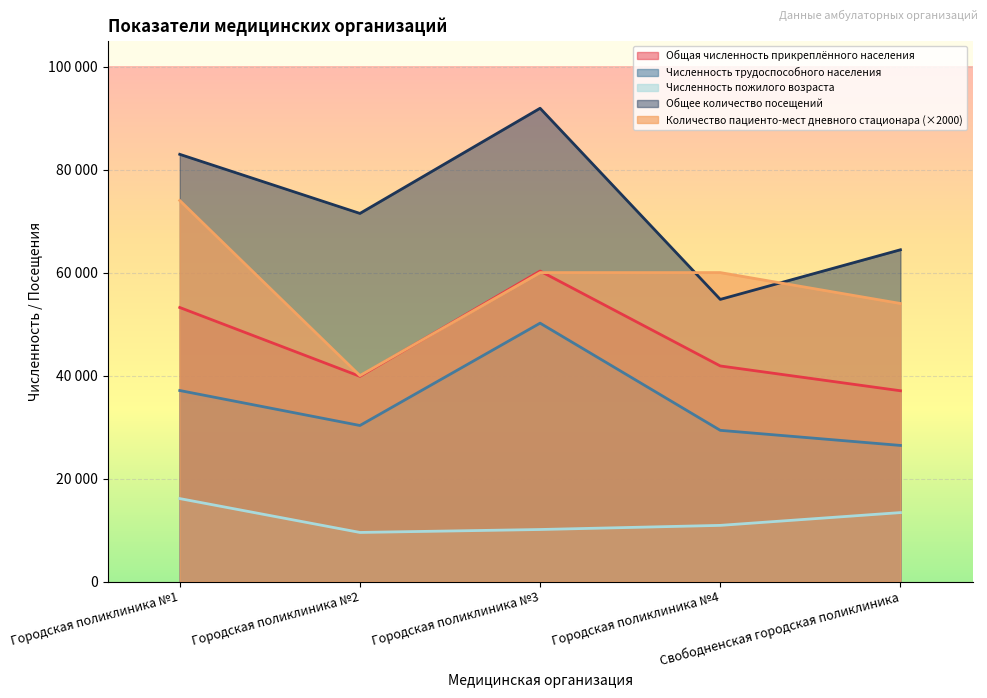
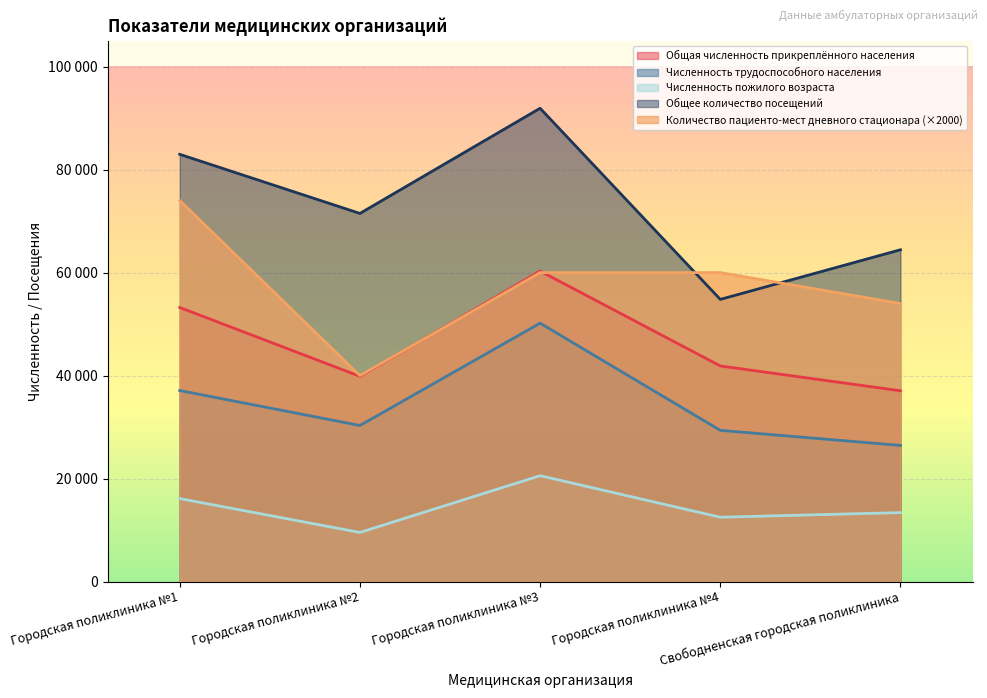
Численность пожилого возраста, Городская поликлиника №3: 10000 -> 21000
Численность пожилого возраста, Городская поликлиника №4: 11000 -> 13000
